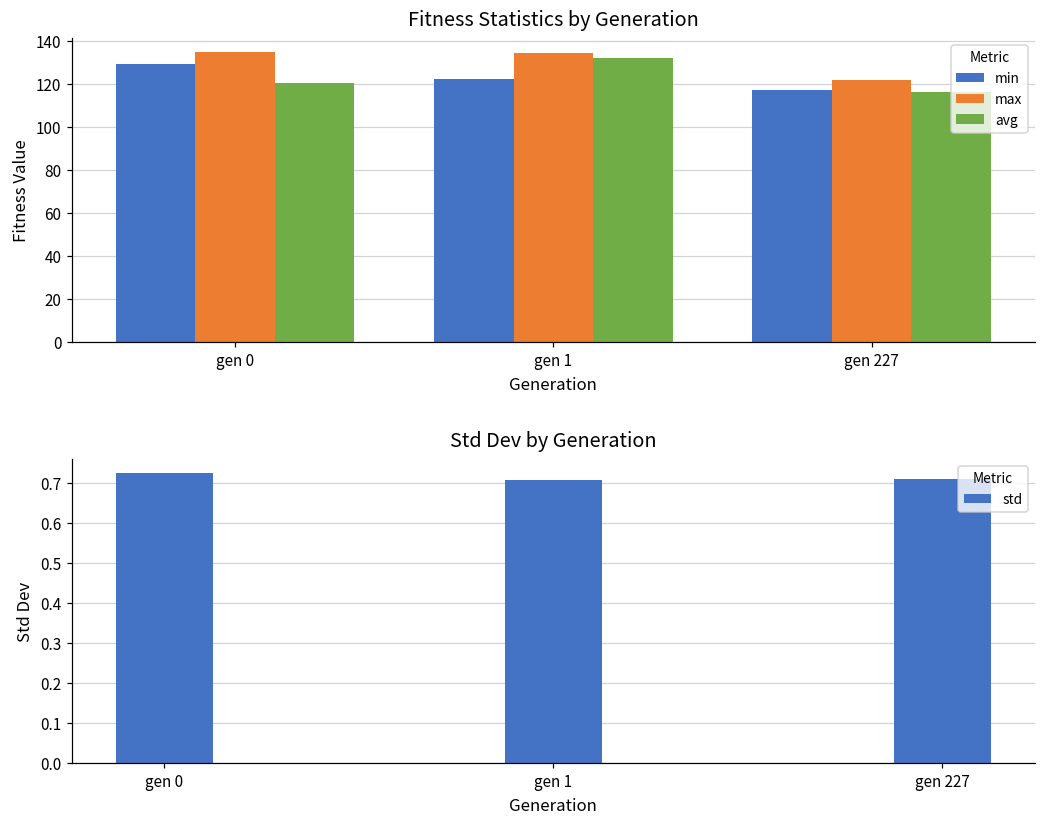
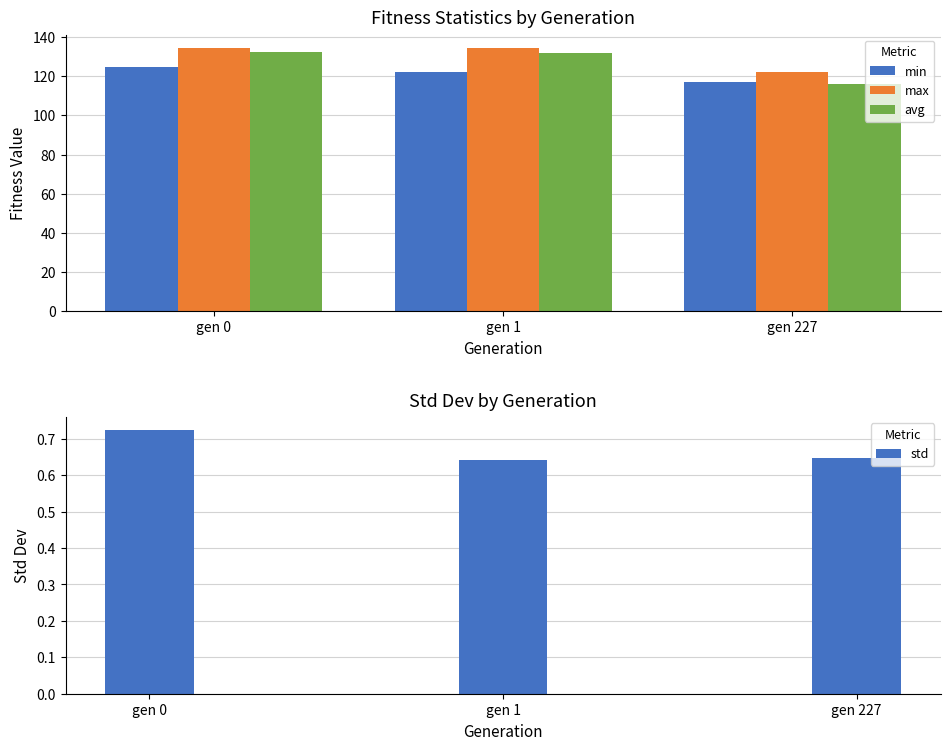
Fitness Statistics by Generation, min, gen 0: 129 -> 125
Fitness Statistics by Generation, avg, gen 0: 121 -> 132
Std Dev by Generation, gen 1: 0.71 -> 0.64
Std Dev by Generation, gen 227: 0.71 -> 0.65
